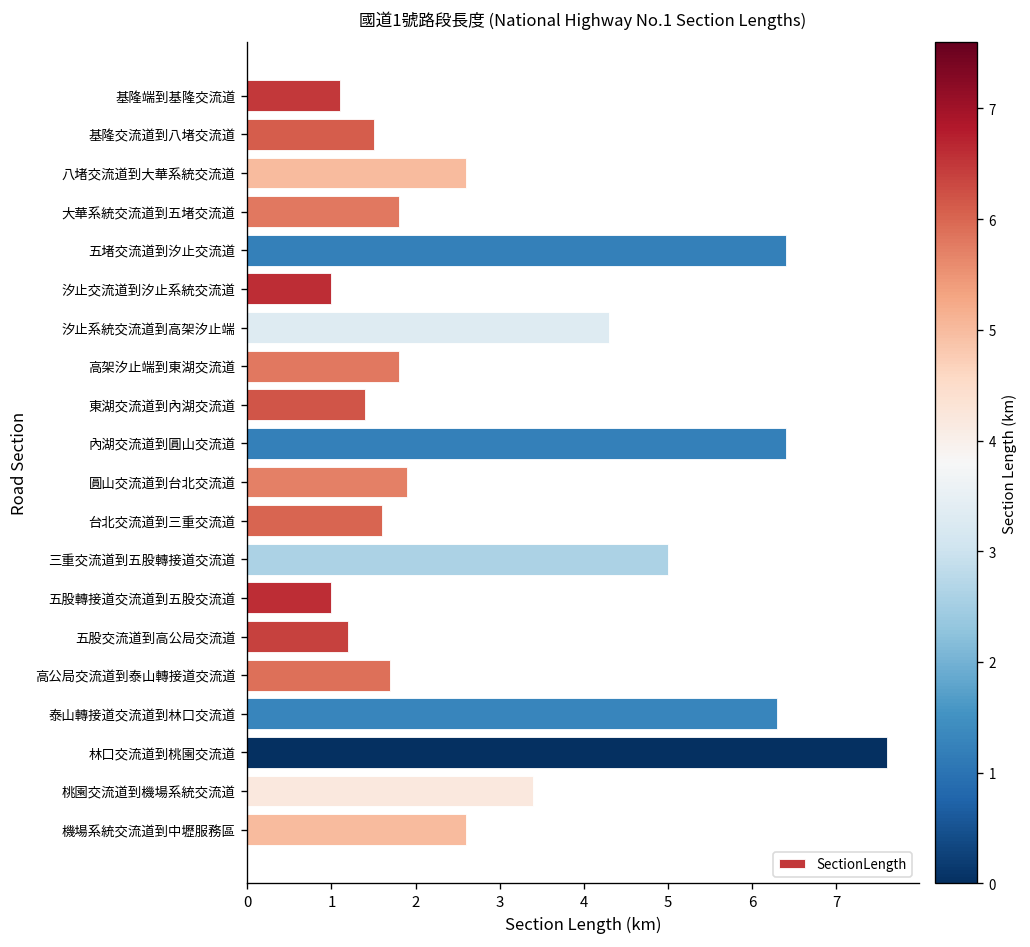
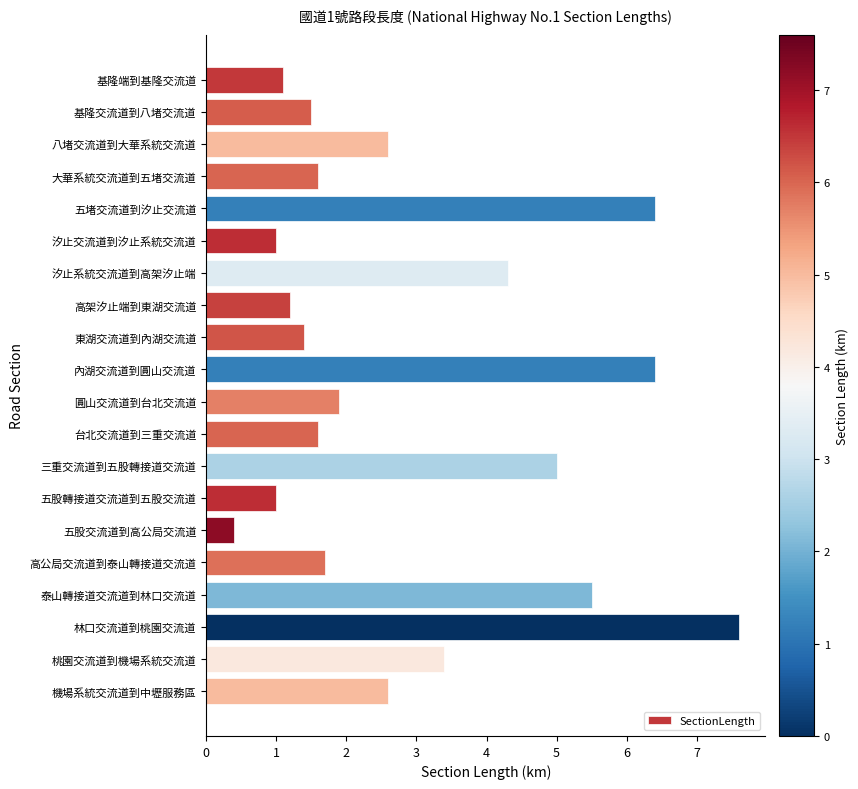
大華系統交流道到五堵交流道: 1.8 -> 1.6
高架汐止端到東湖交流道: 1.8 -> 1.2
五股交流道到高公局交流道: 1.2 -> 0.4
泰山轉接道交流道到林口交流道: 6.3 -> 5.5
